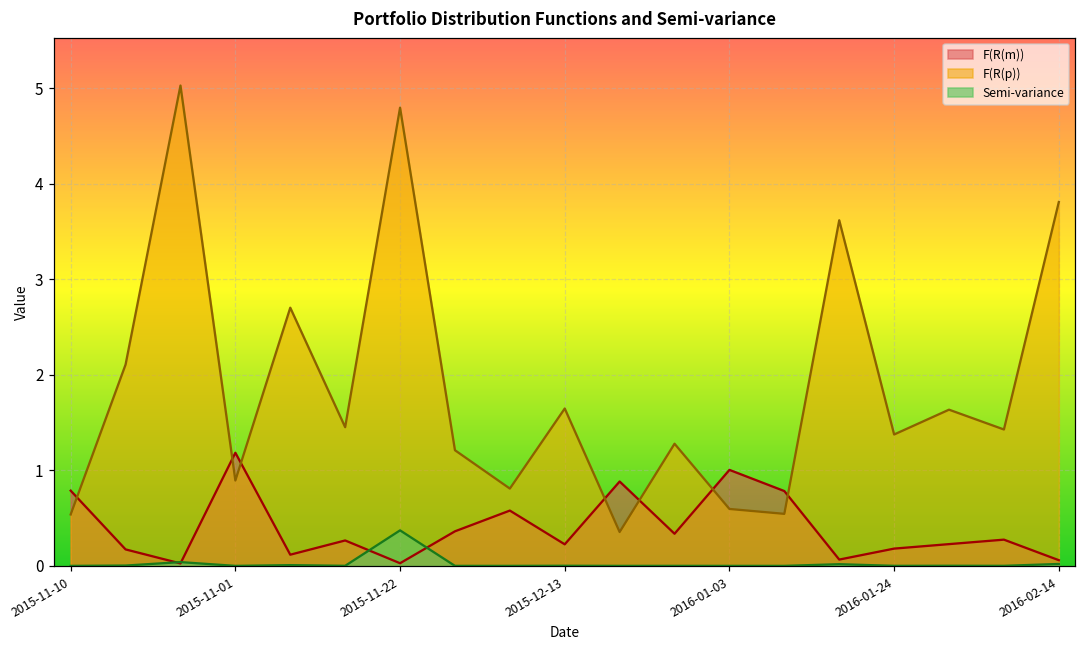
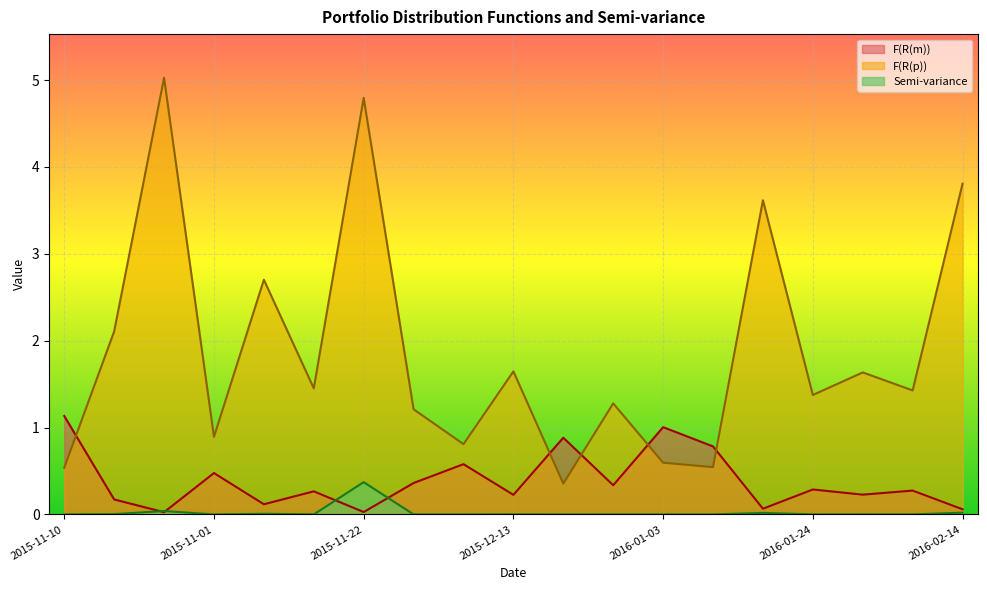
F(R(m)), 2015-11-10: 0.8 -> 1.1
F(R(m)), 2015-11-01: 1.2 -> 0.5
F(R(m)), 2016-01-24: 0.2 -> 0.3
